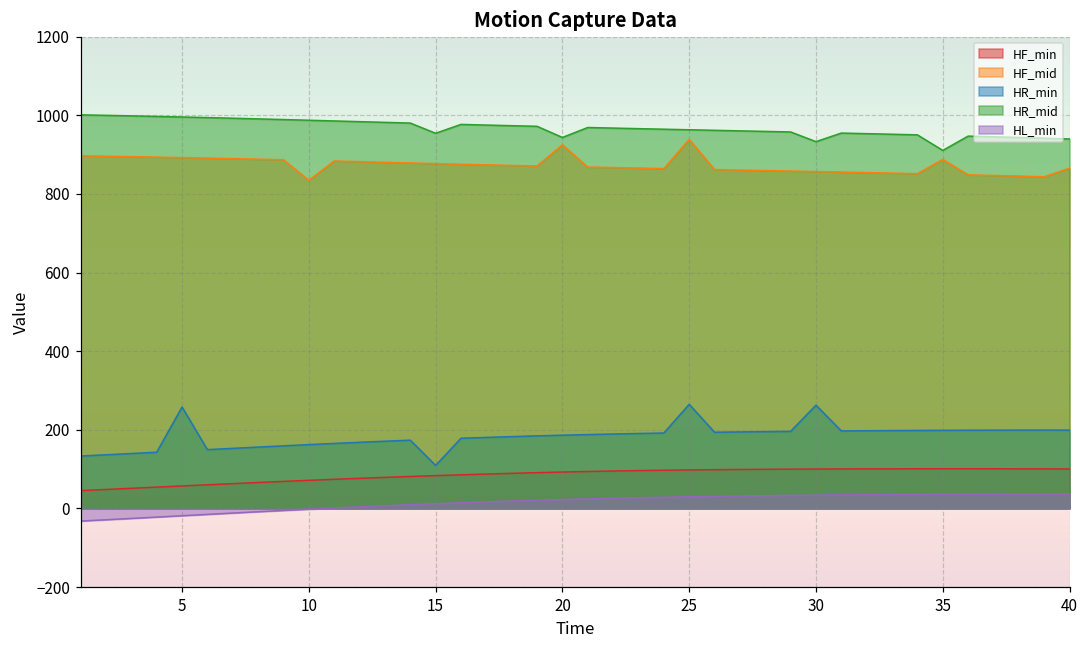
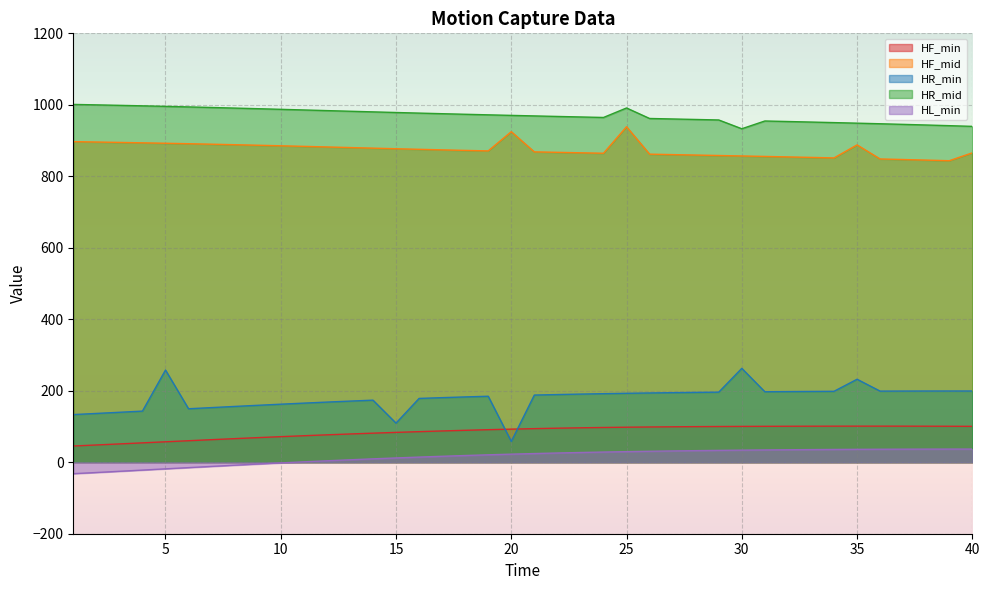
HF_mid, 10: 830 -> 890
HR_mid, 15: 950 -> 980
HR_min, 20: 190 -> 60
HR_mid, 20: 940 -> 970
HR_min, 25: 260 -> 190
HR_mid, 25: 960 -> 990
HR_min, 35: 200 -> 230
HR_mid, 35: 910 -> 950
